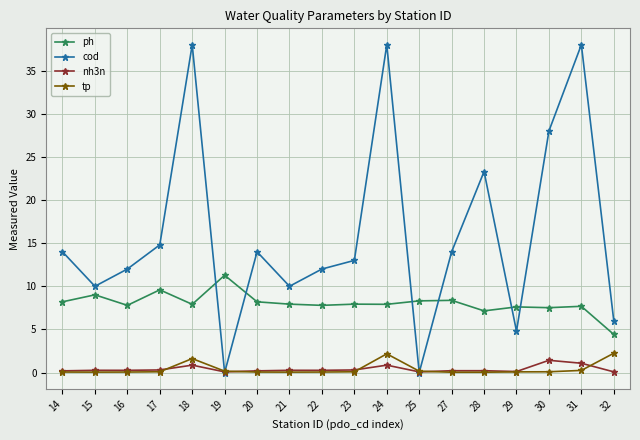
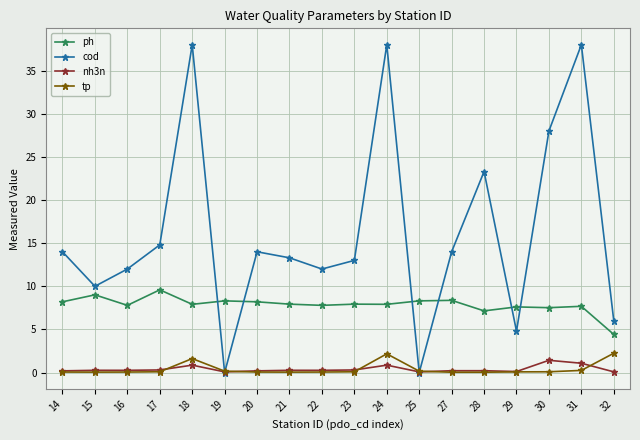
ph, 19: 11 -> 8
cod, 21: 10 -> 13
